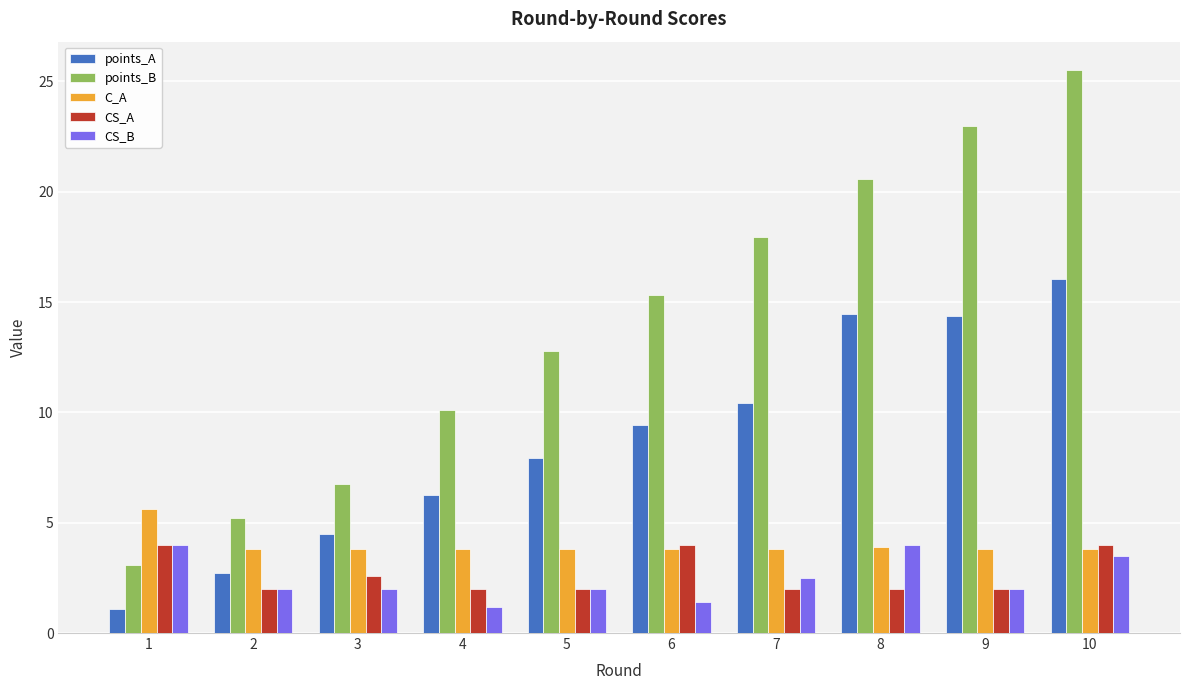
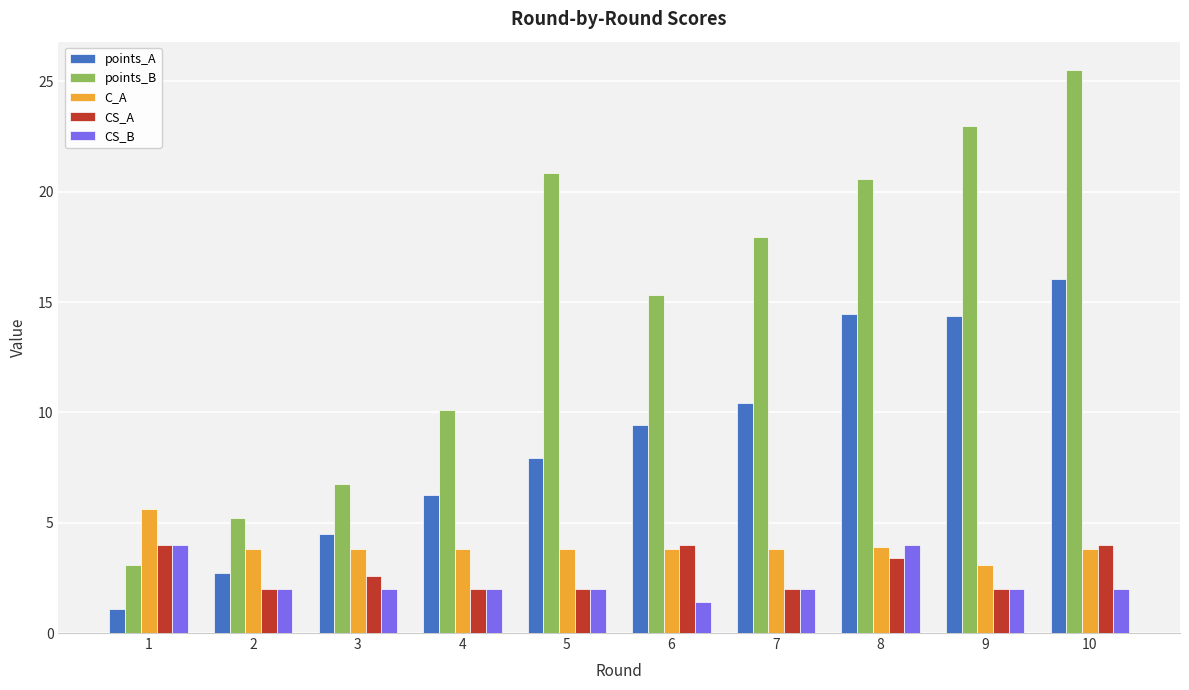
CS_B, 4: 1.2 -> 2.0
points_B, 5: 12.8 -> 20.8
CS_B, 7: 2.5 -> 2.0
CS_A, 8: 2.0 -> 3.4
C_A, 9: 3.8 -> 3.1
CS_B, 10: 3.5 -> 2.0
